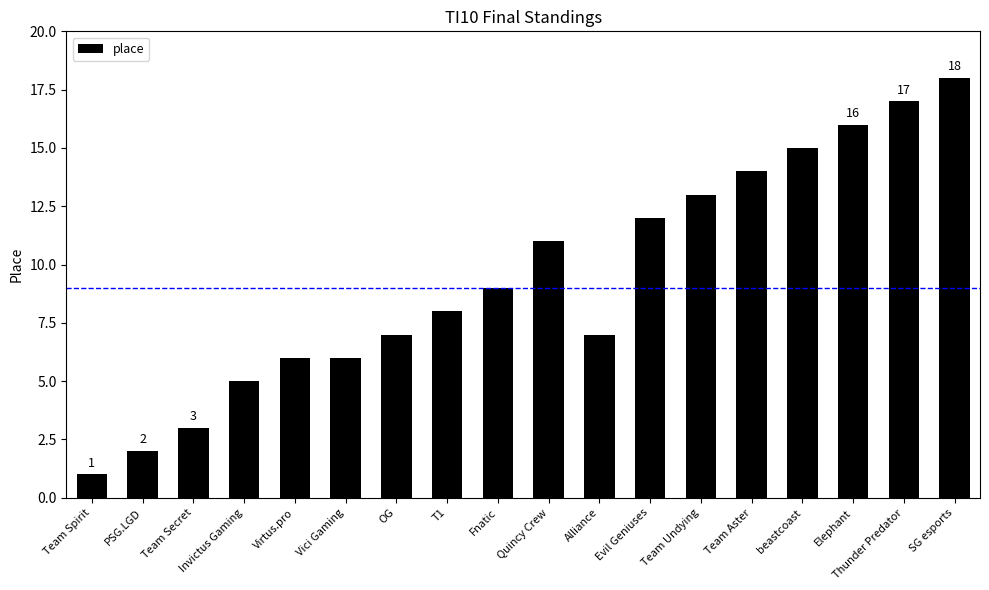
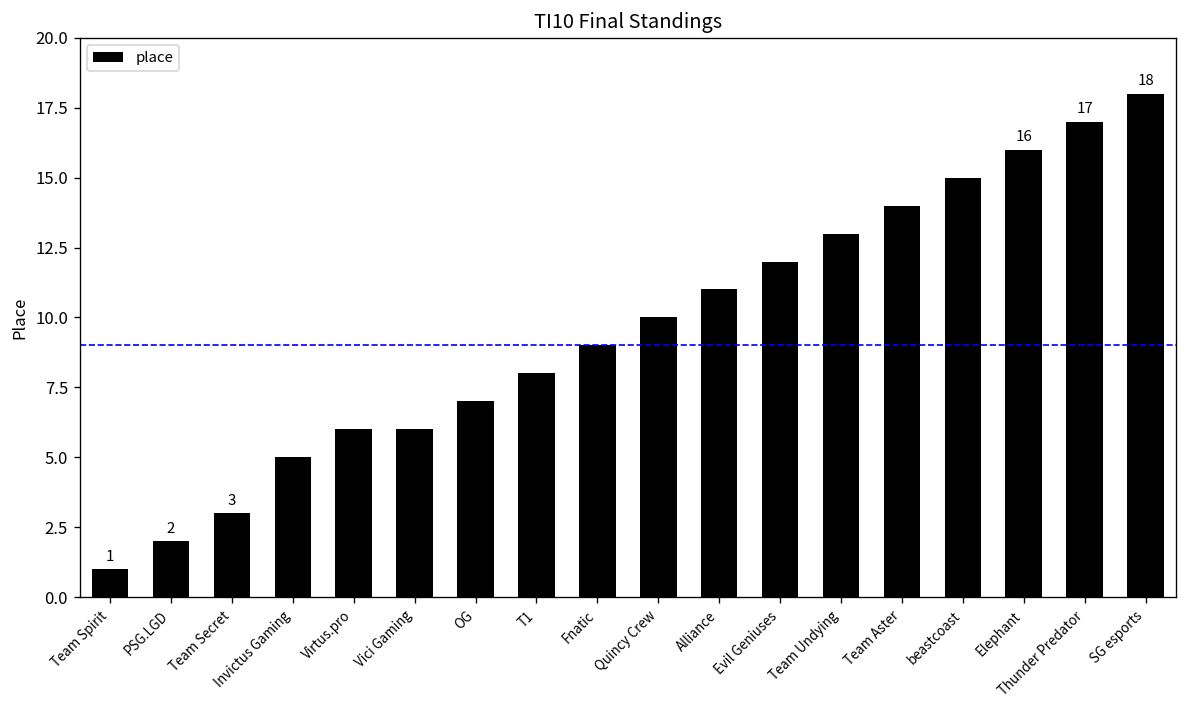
Quincy Crew: 11 -> 10
Alliance: 7 -> 11
